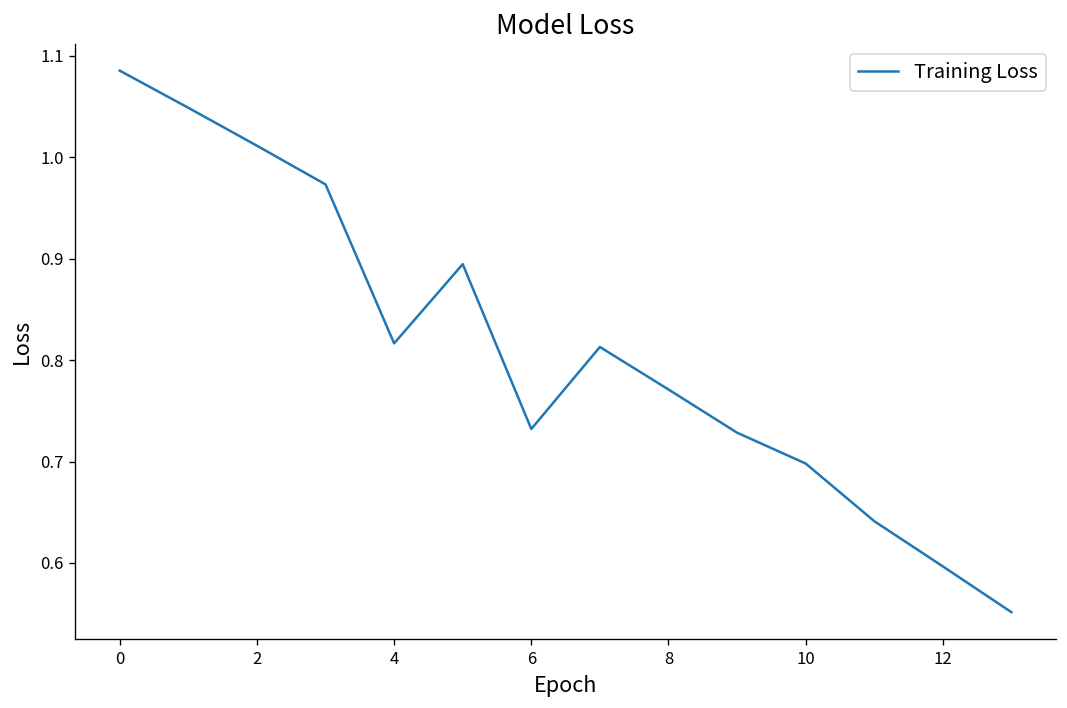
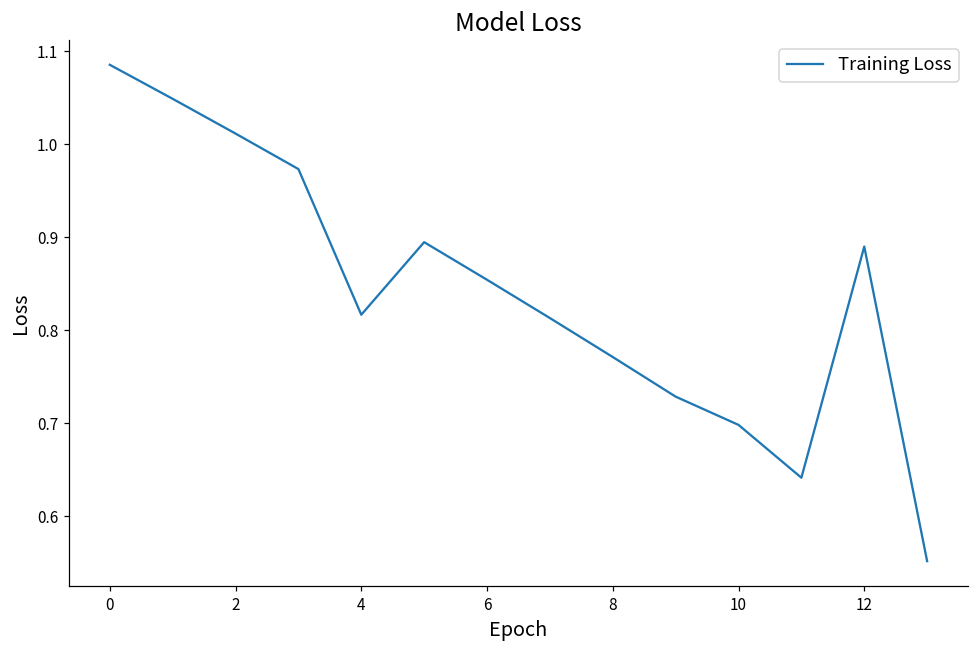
6: 0.73 -> 0.85
12: 0.60 -> 0.89
